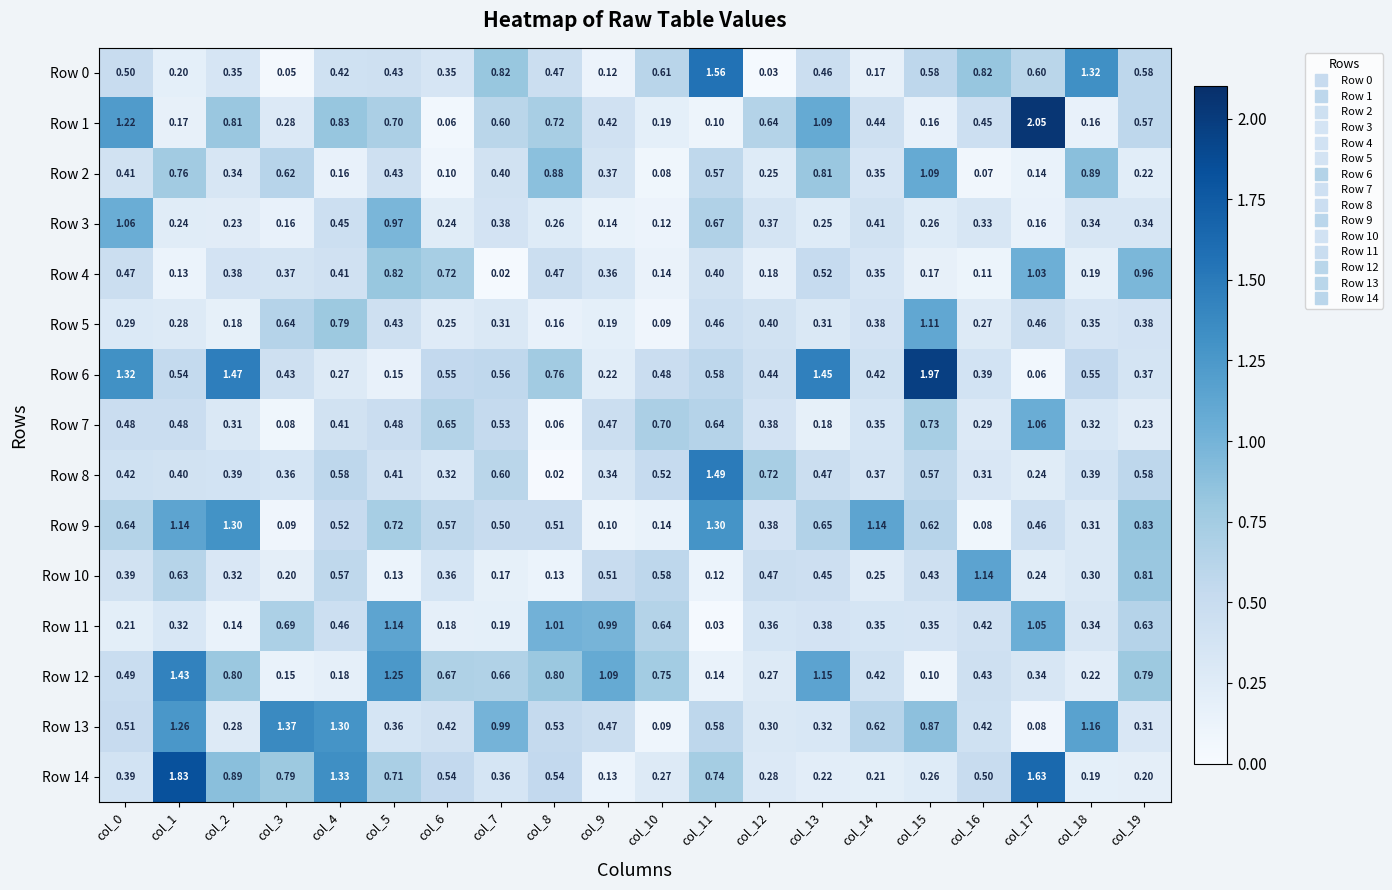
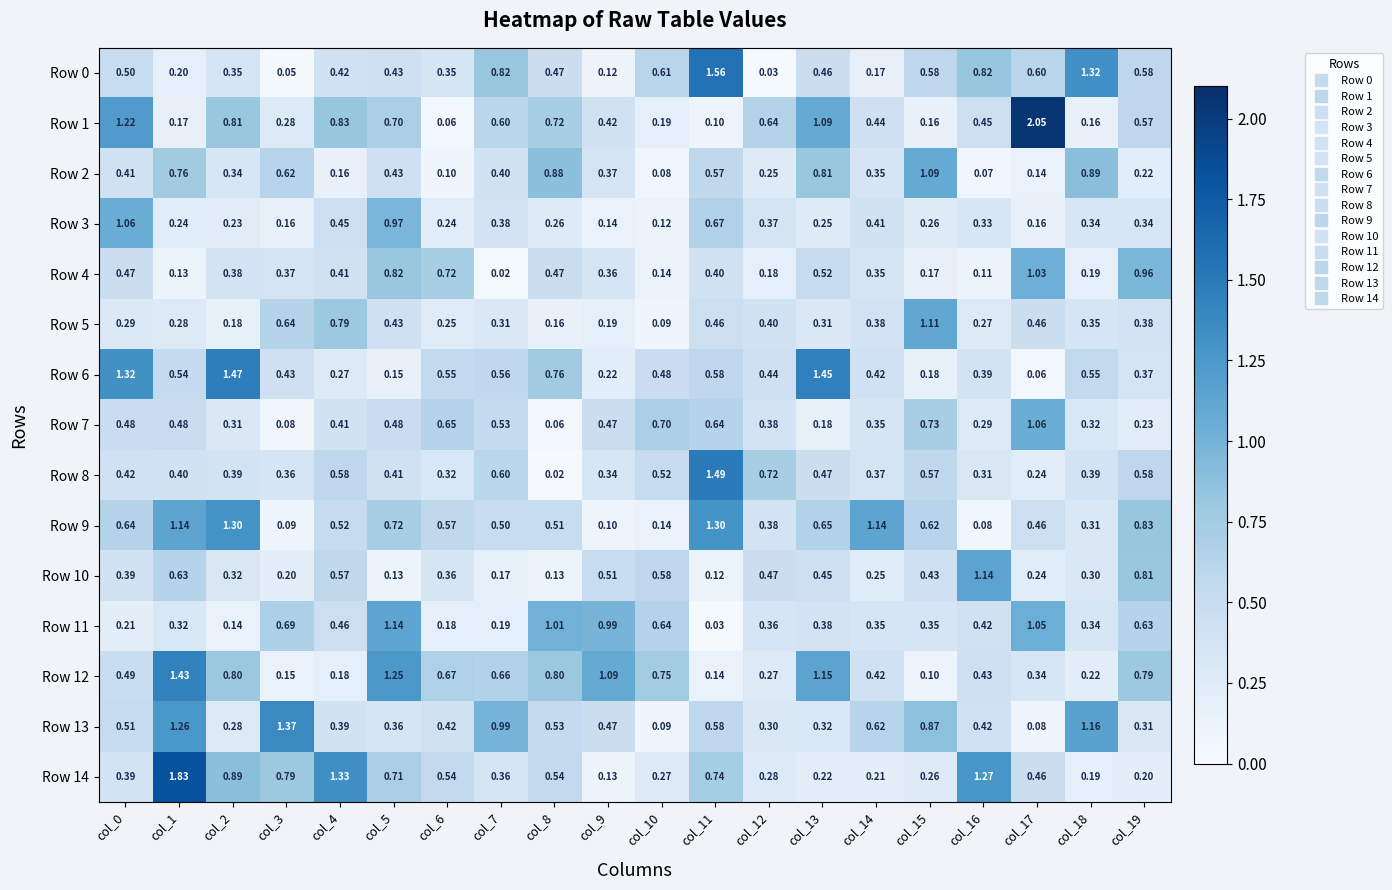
Row 6, col_15: 1.97 -> 0.18
Row 13, col_4: 1.30 -> 0.39
Row 14, col_16: 0.50 -> 1.27
Row 14, col_17: 1.63 -> 0.46
